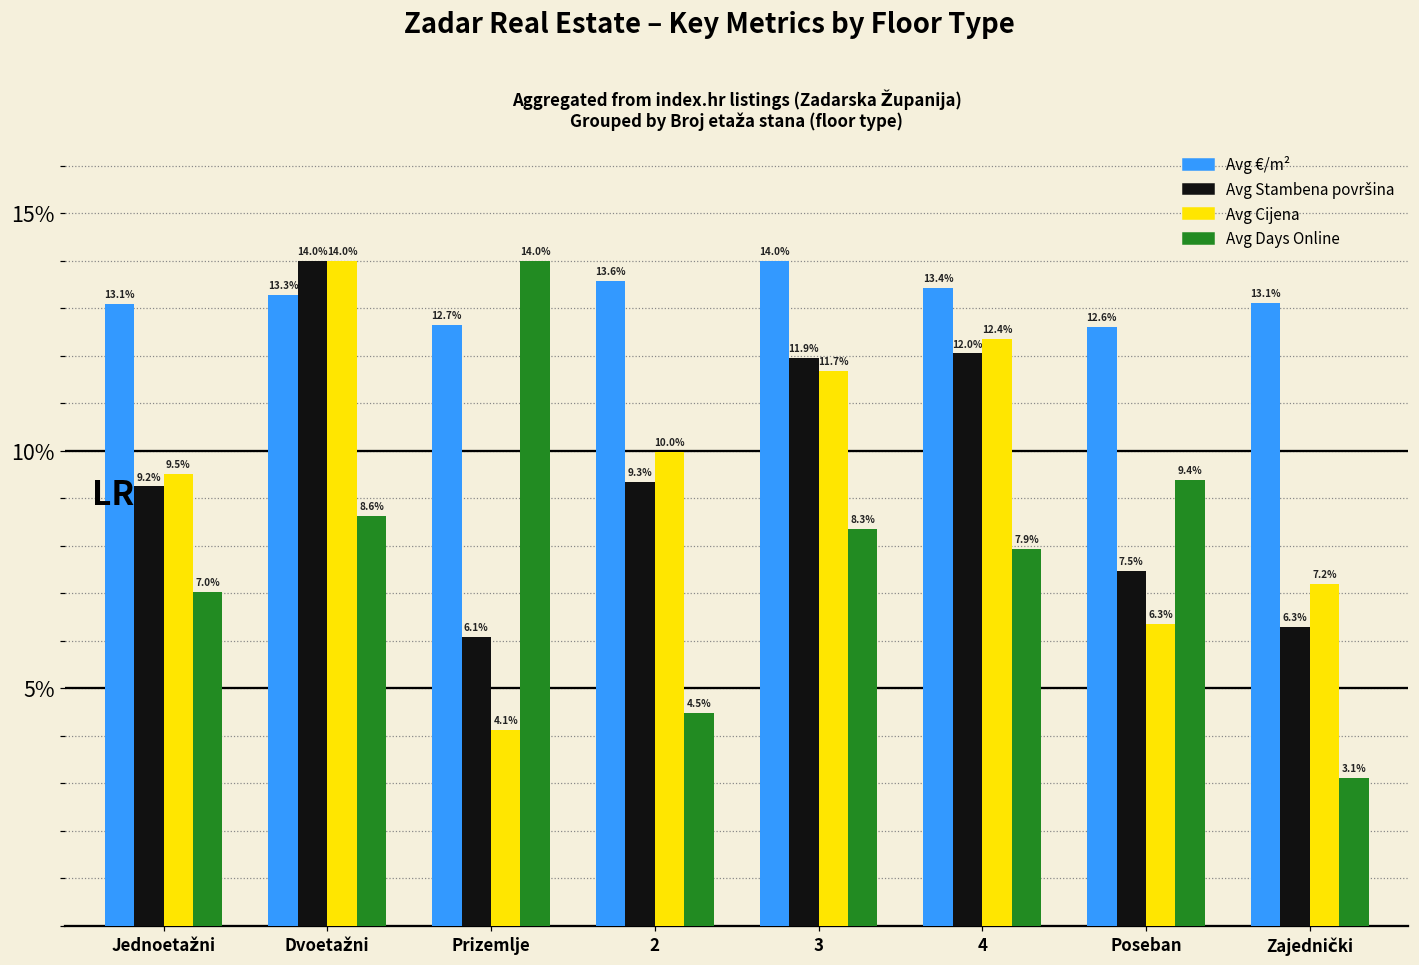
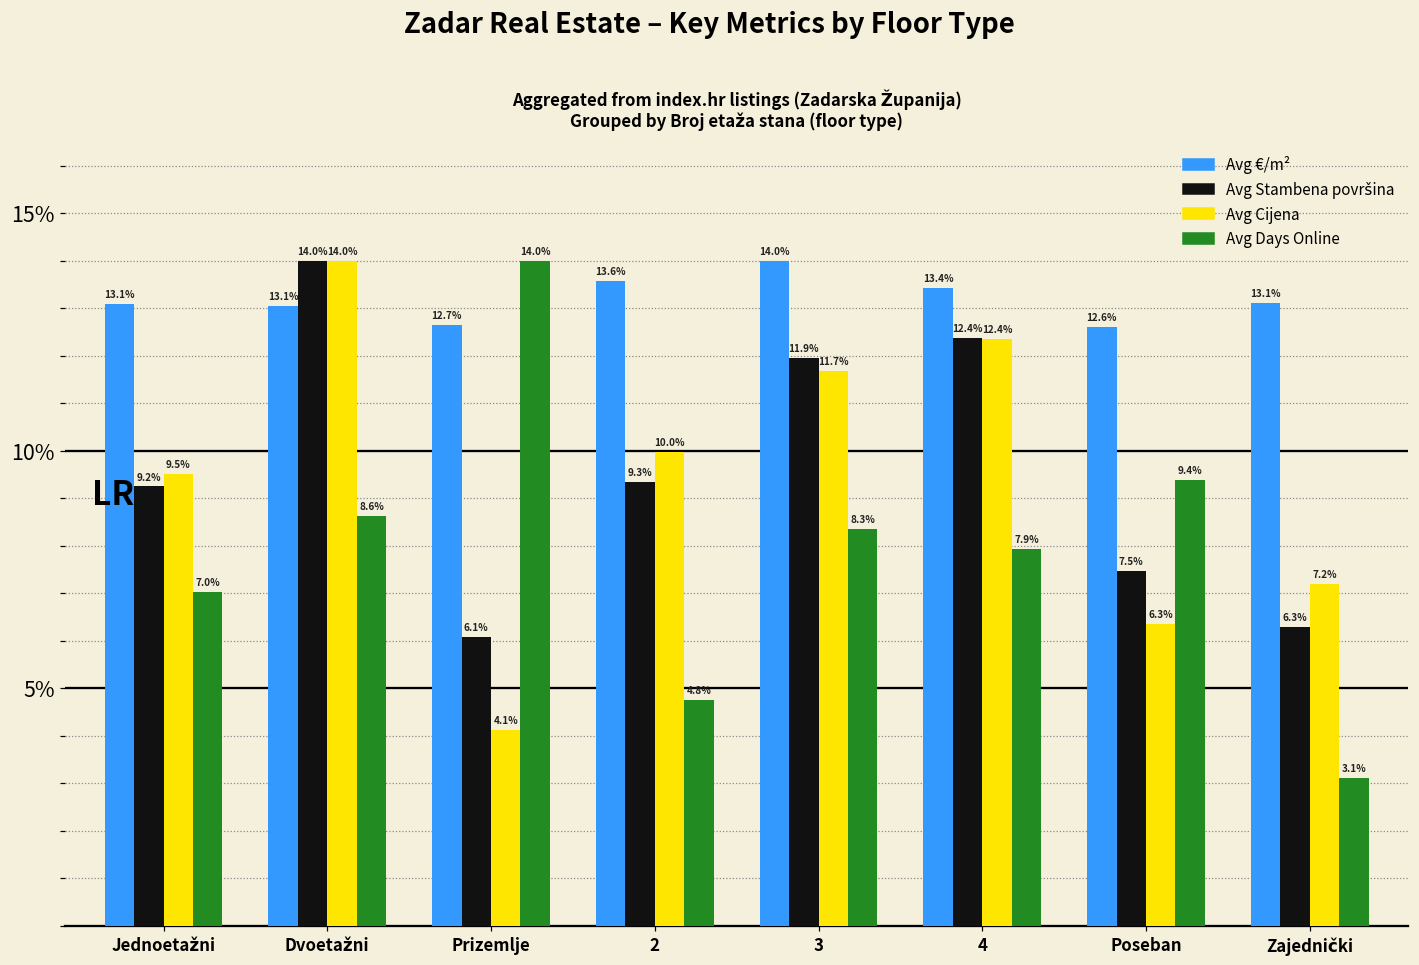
Avg €/m², Dvoetažni: 13.3% -> 13.1%
Avg Days Online, 2: 4.5% -> 4.8%
Avg Stambena površina, 4: 12.0% -> 12.4%
